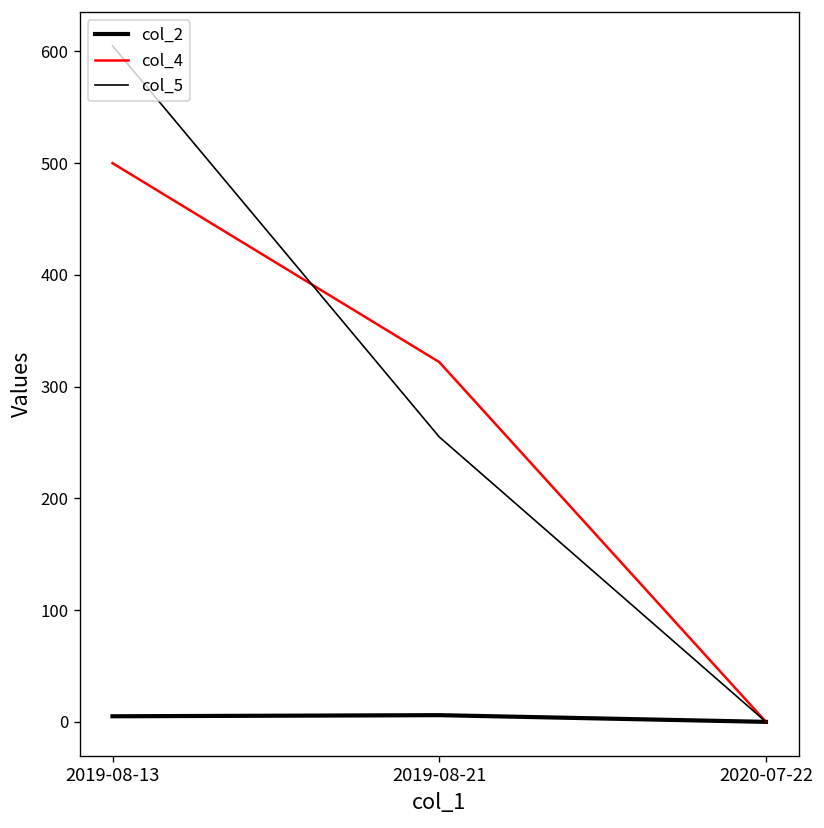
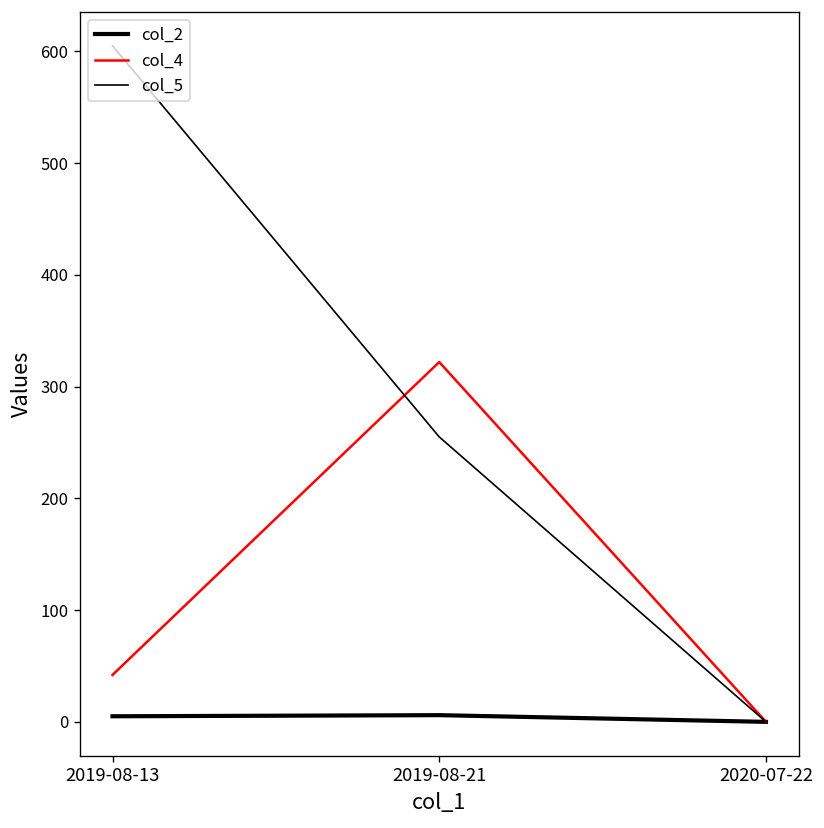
col_4, 2019-08-13: 500 -> 40
